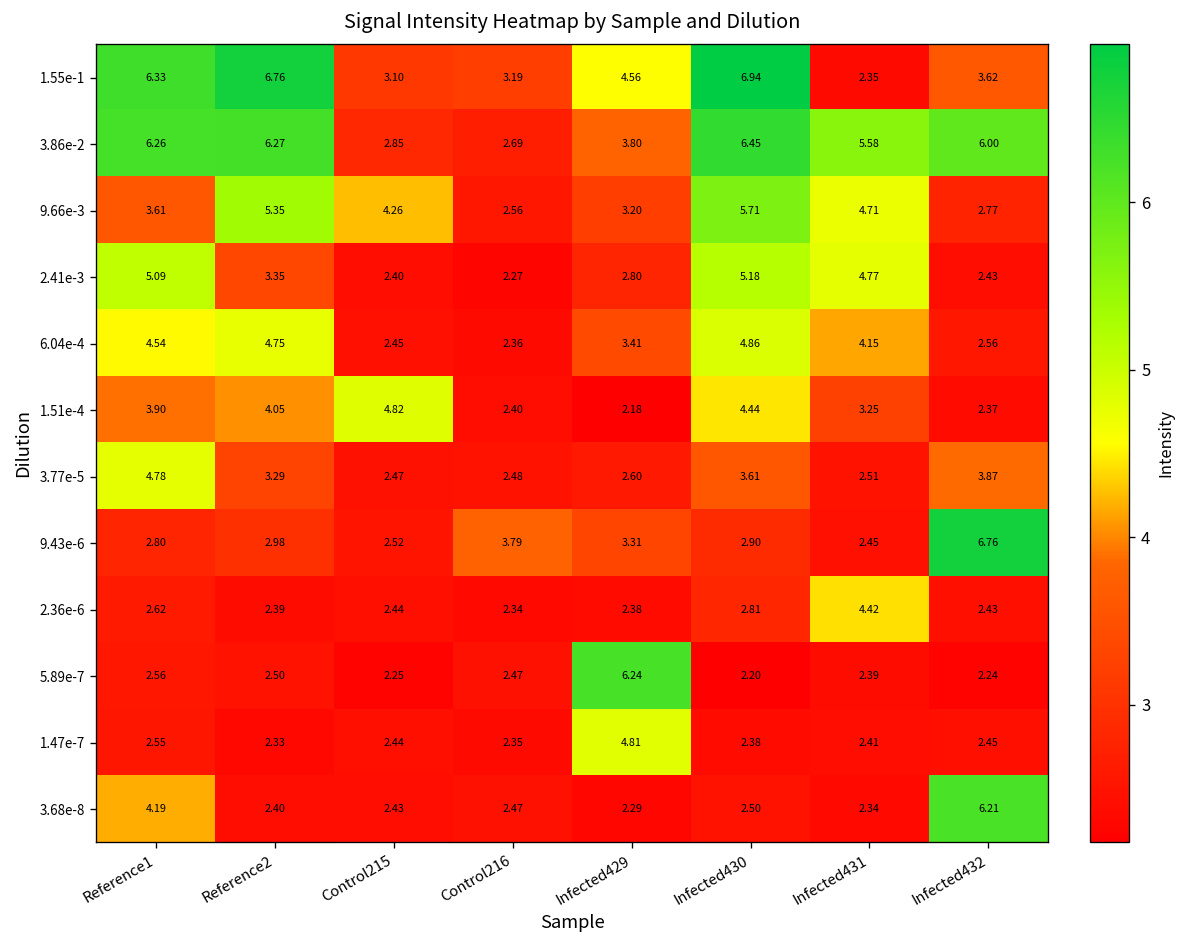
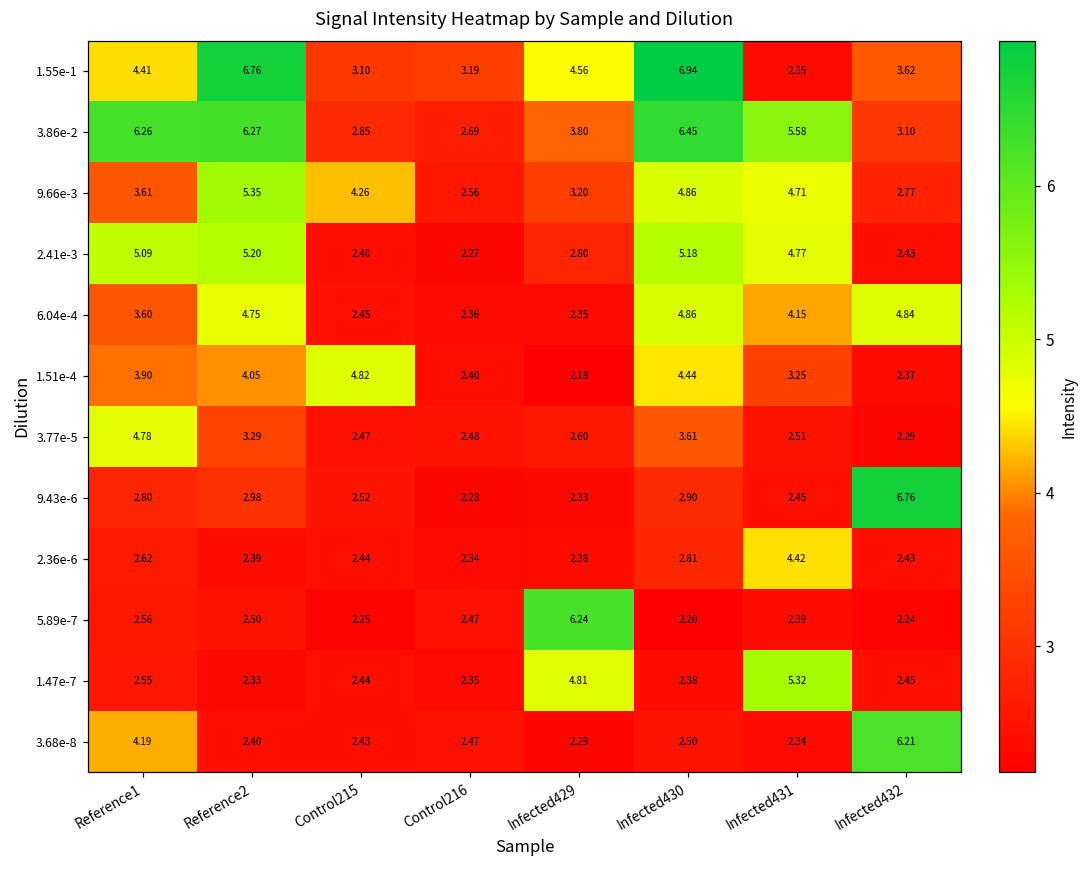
1.55e-1, Reference1: 6.33 -> 4.41
3.86e-2, Infected432: 6.00 -> 3.10
9.66e-3, Infected430: 5.71 -> 4.86
2.41e-3, Reference2: 3.35 -> 5.20
6.04e-4, Reference1: 4.54 -> 3.60
6.04e-4, Infected429: 3.41 -> 2.35
6.04e-4, Infected432: 2.56 -> 4.84
3.77e-5, Infected432: 3.87 -> 2.29
9.43e-6, Control216: 3.79 -> 2.28
9.43e-6, Infected429: 3.31 -> 2.33
1.47e-7, Infected431: 2.41 -> 5.32
